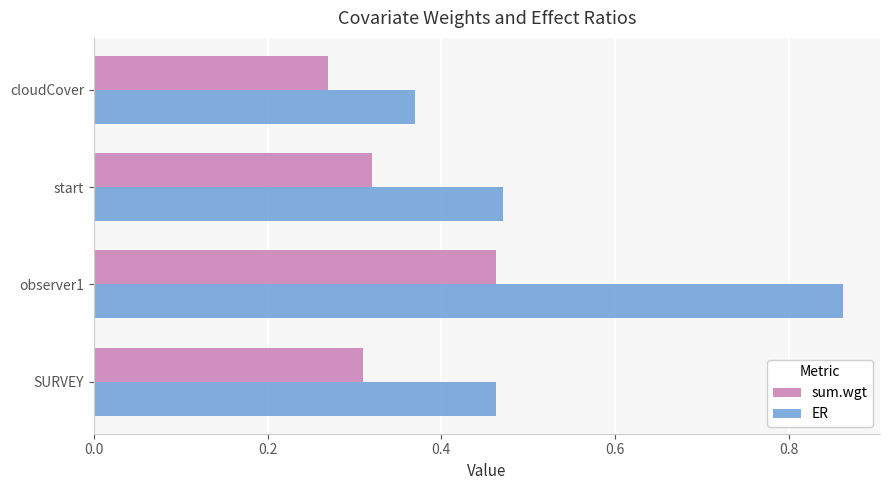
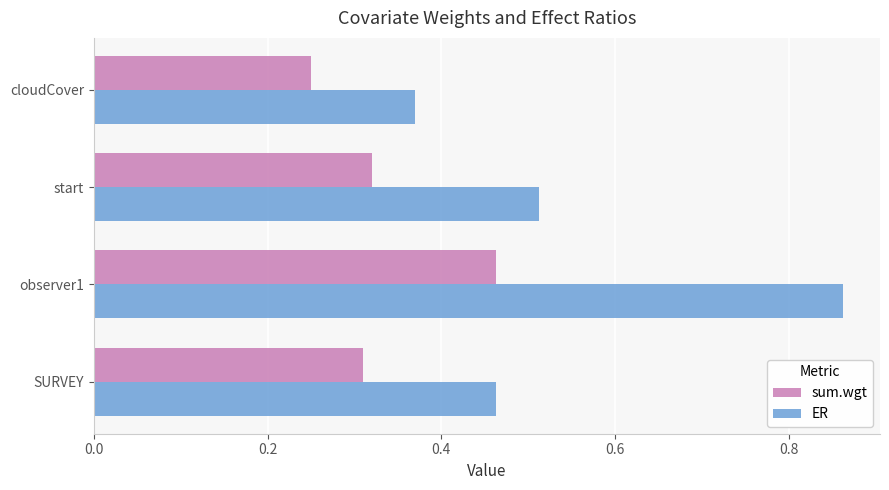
sum.wgt, cloudCover: 0.27 -> 0.25
ER, start: 0.47 -> 0.51
